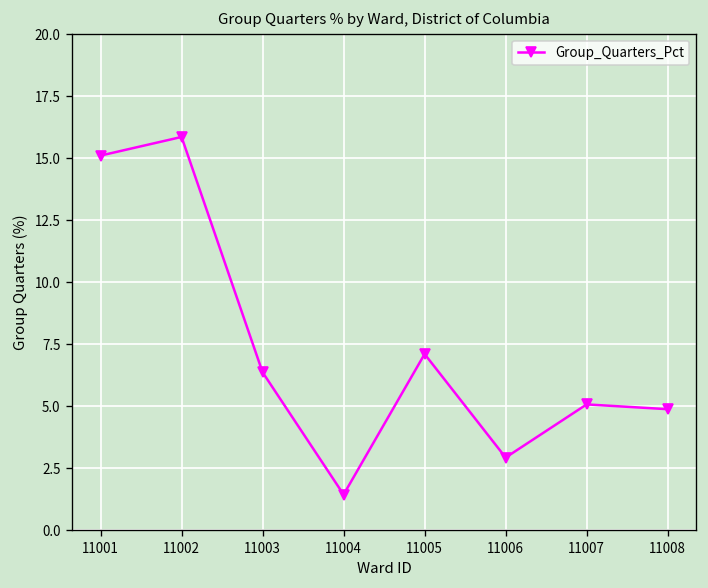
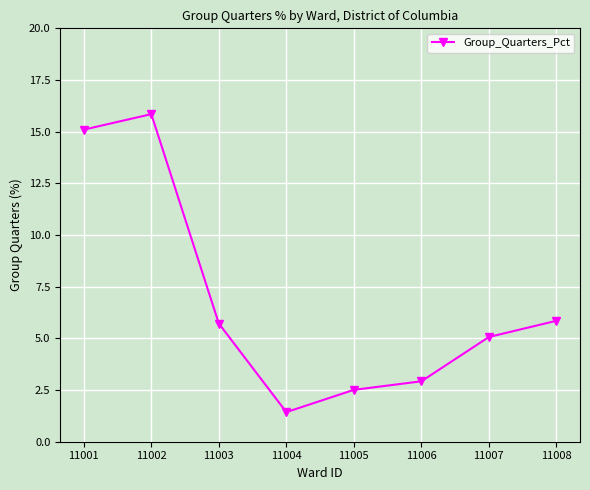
11003: 6.4 -> 5.7
11005: 7.1 -> 2.5
11008: 4.9 -> 5.9
